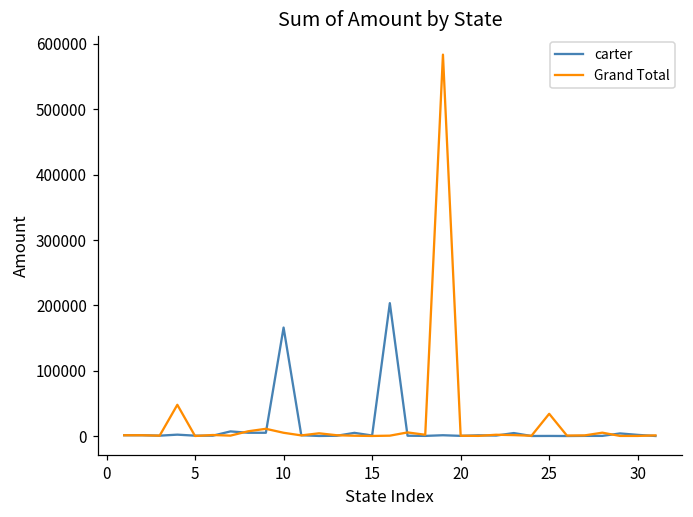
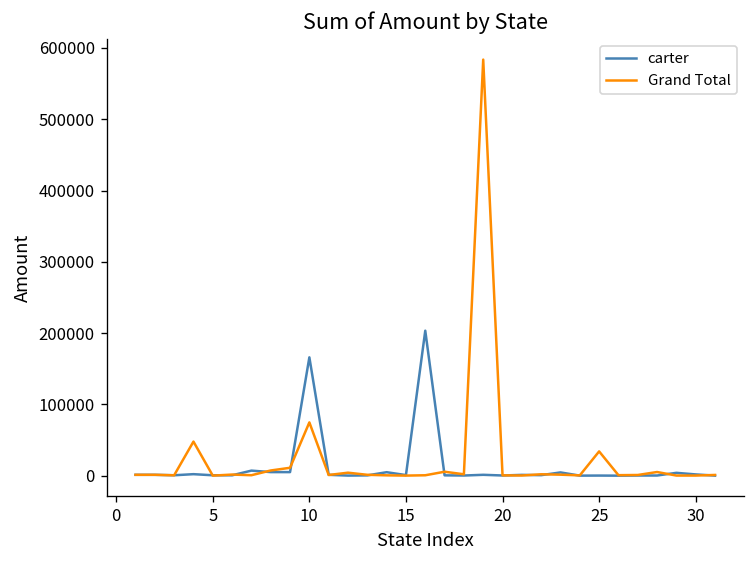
Grand Total, 10: 10000 -> 70000
